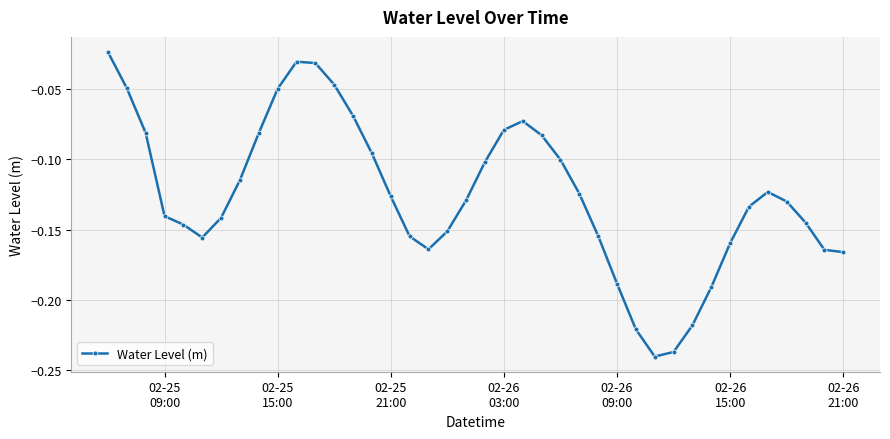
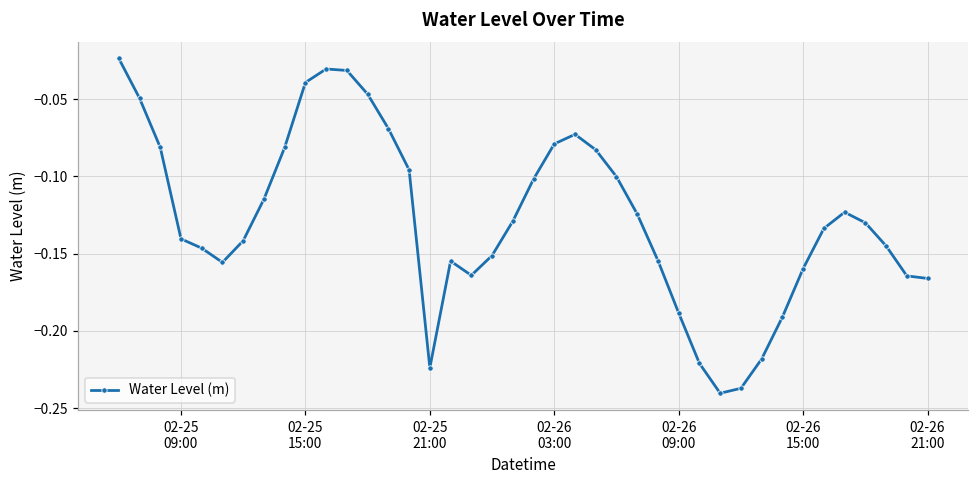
02-25 15:00: -0.050 -> -0.039
02-25 21:00: -0.126 -> -0.224
